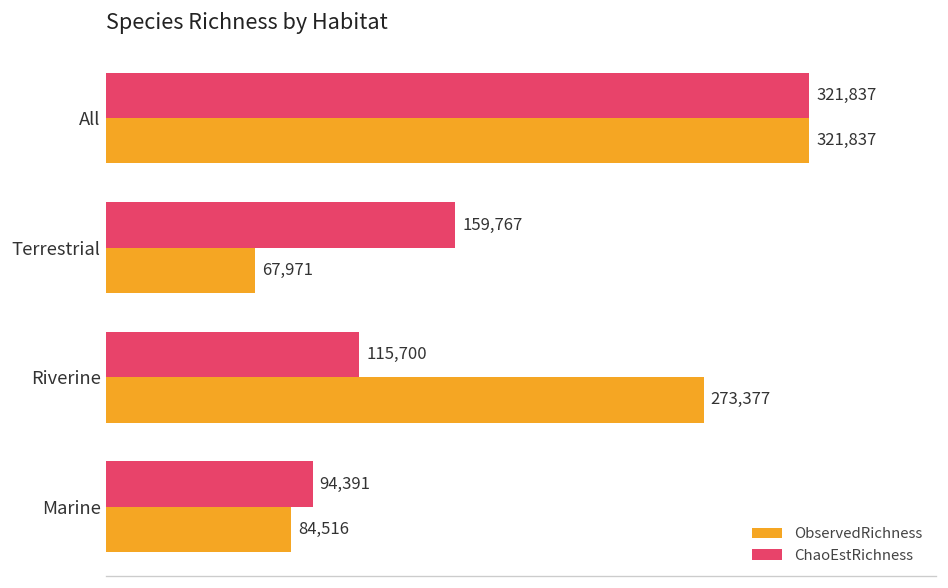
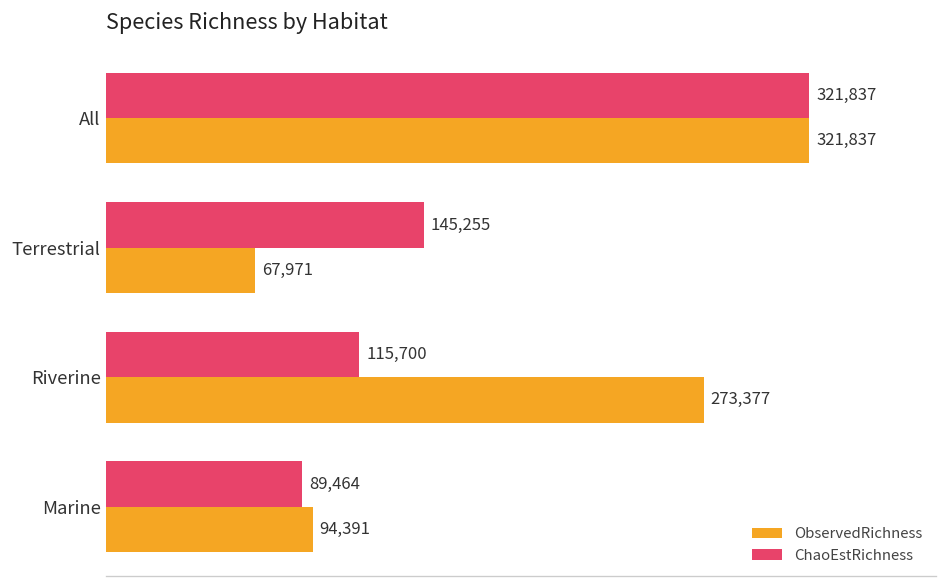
ChaoEstRichness, Terrestrial: 159,767 -> 145,255
ChaoEstRichness, Marine: 94,391 -> 89,464
ObservedRichness, Marine: 84,516 -> 94,391
